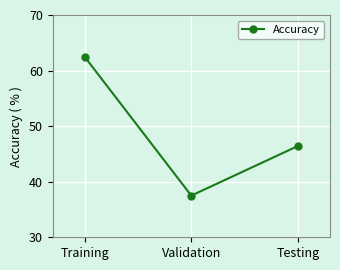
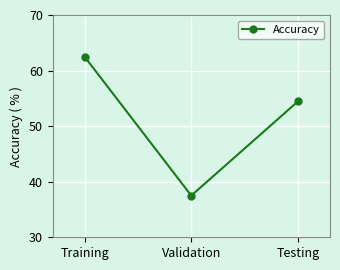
Testing: 46 -> 54
